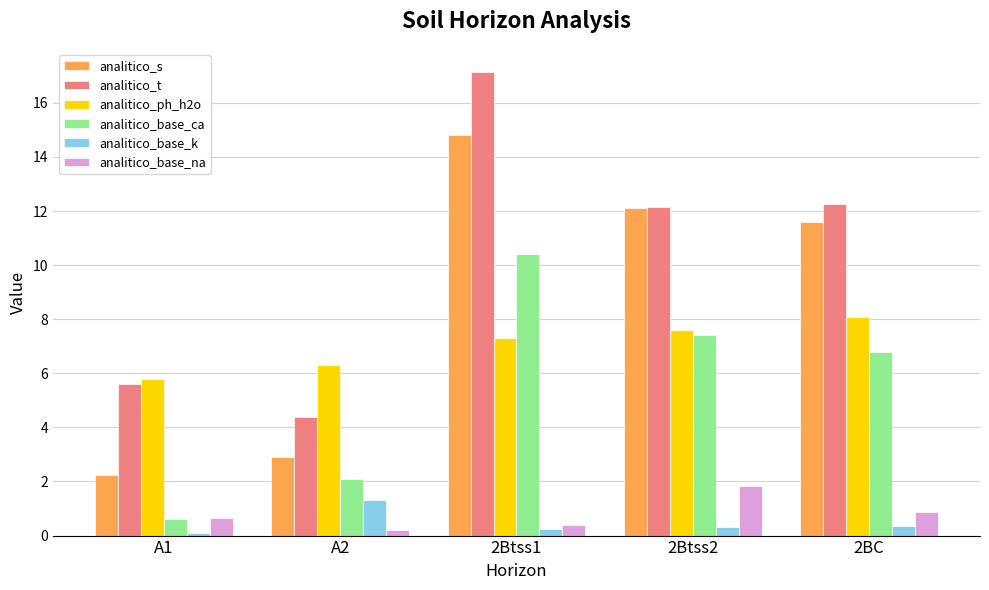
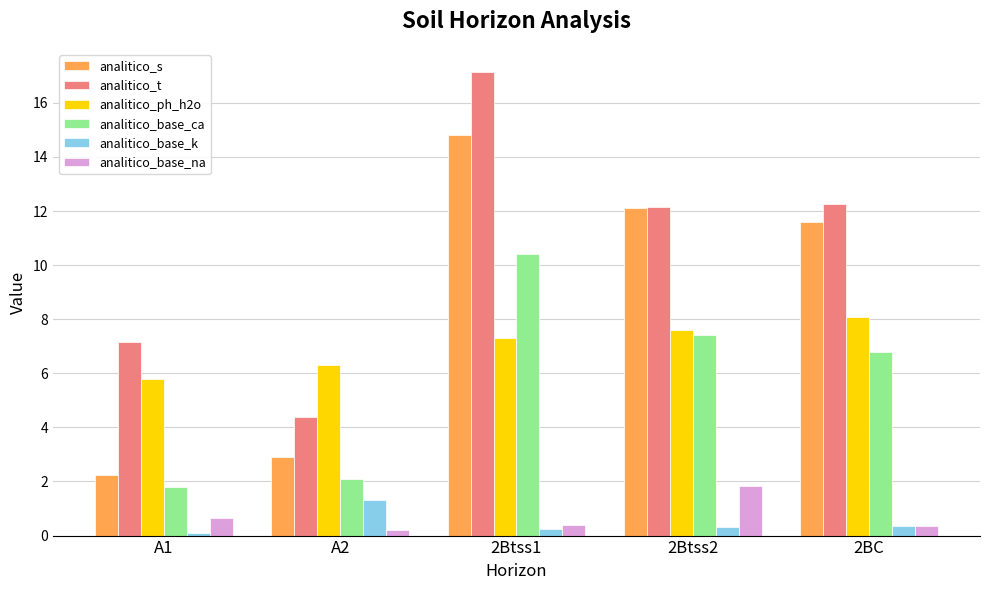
analitico_t, A1: 5.6 -> 7.2
analitico_base_ca, A1: 0.6 -> 1.8
analitico_base_na, 2BC: 0.9 -> 0.4
